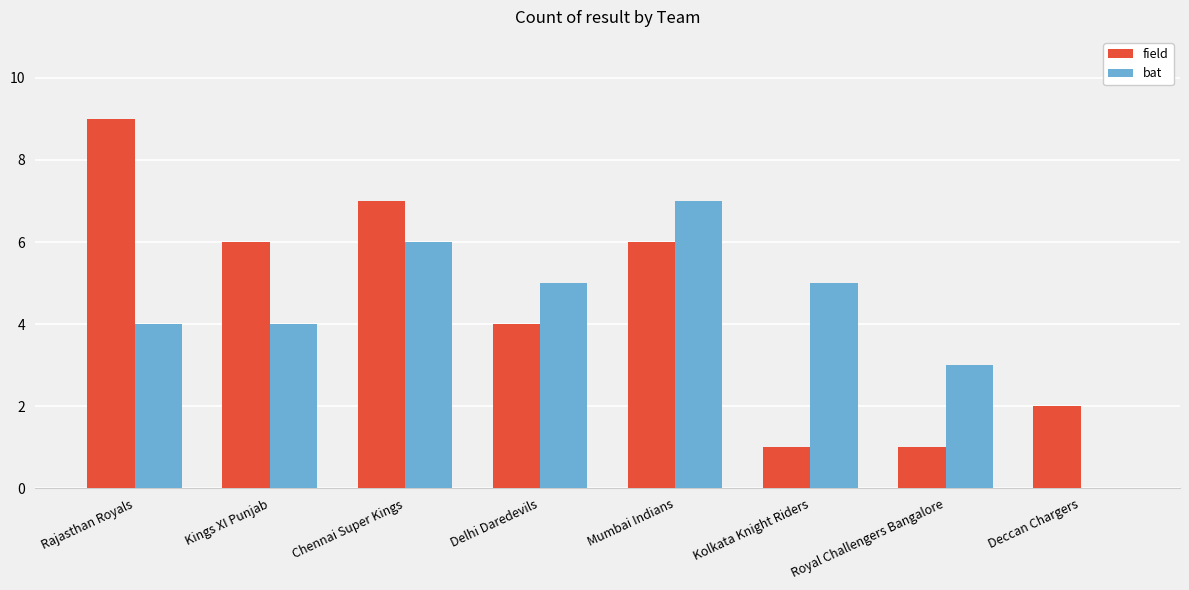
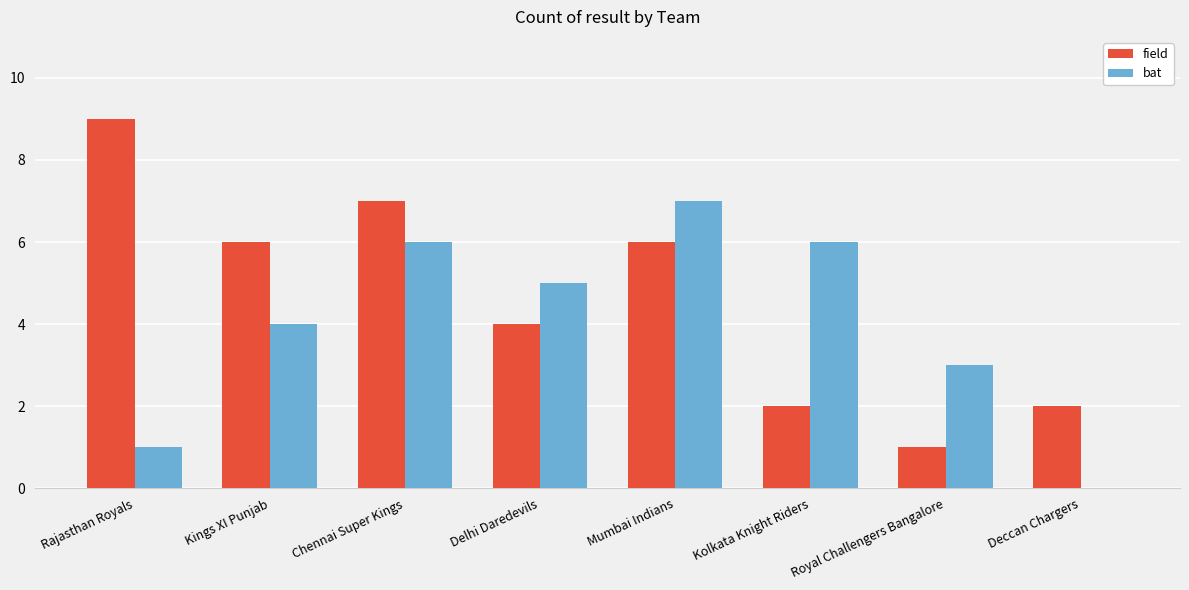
bat, Rajasthan Royals: 4 -> 1
field, Kolkata Knight Riders: 1 -> 2
bat, Kolkata Knight Riders: 5 -> 6
